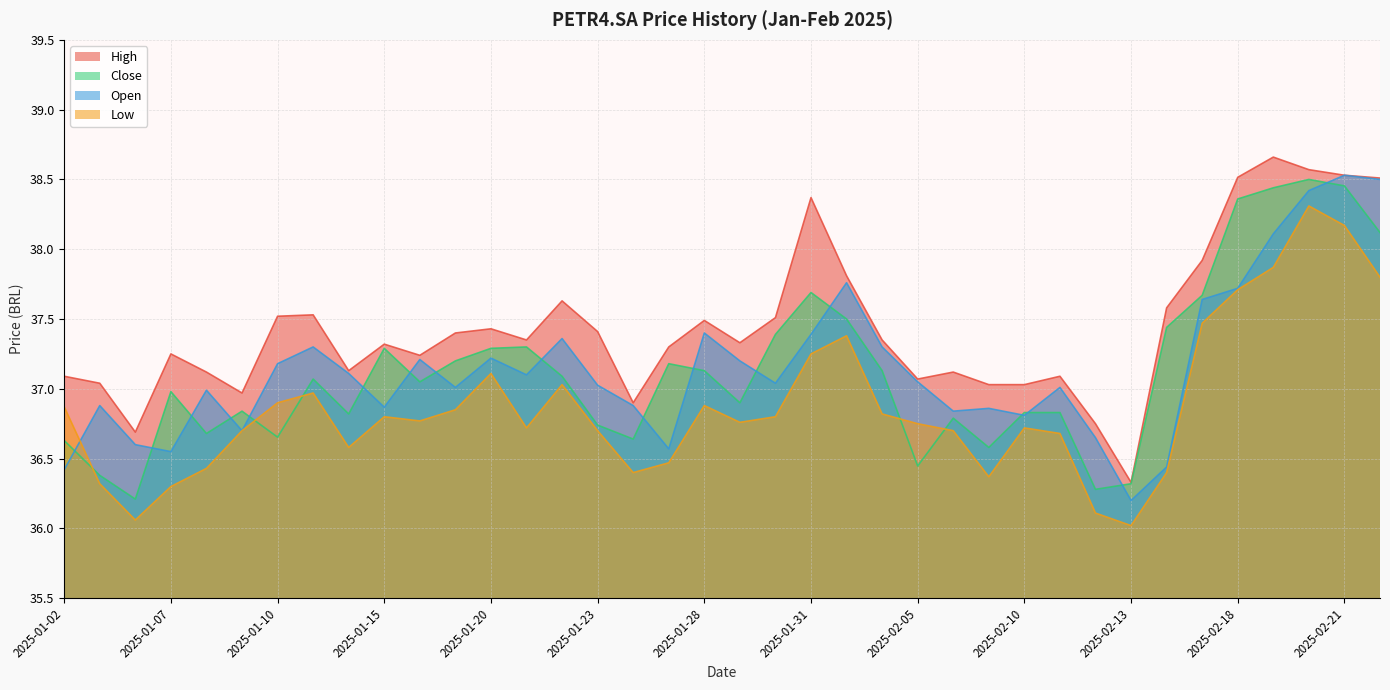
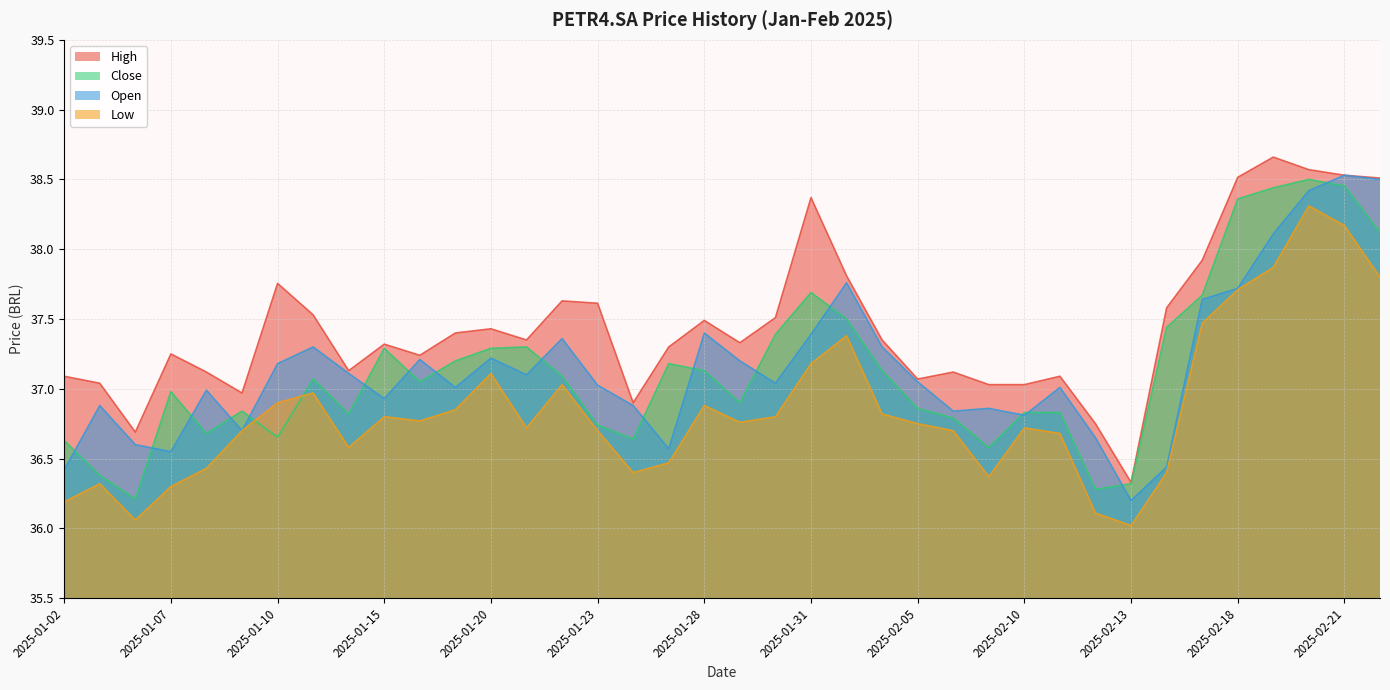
Low, 2025-01-02: 36.87 -> 36.19
High, 2025-01-10: 37.52 -> 37.76
Open, 2025-01-15: 36.87 -> 36.93
High, 2025-01-23: 37.41 -> 37.61
Low, 2025-01-31: 37.25 -> 37.18
Close, 2025-02-05: 36.45 -> 36.86
